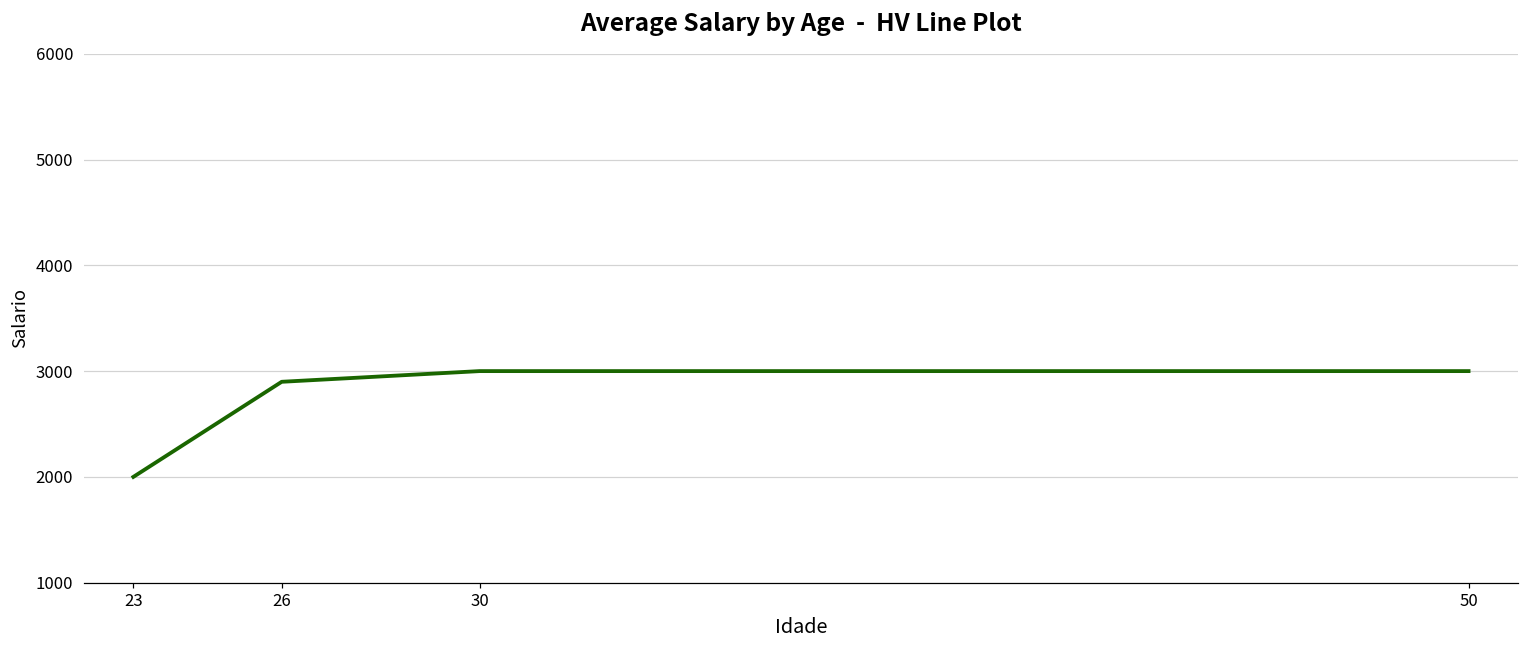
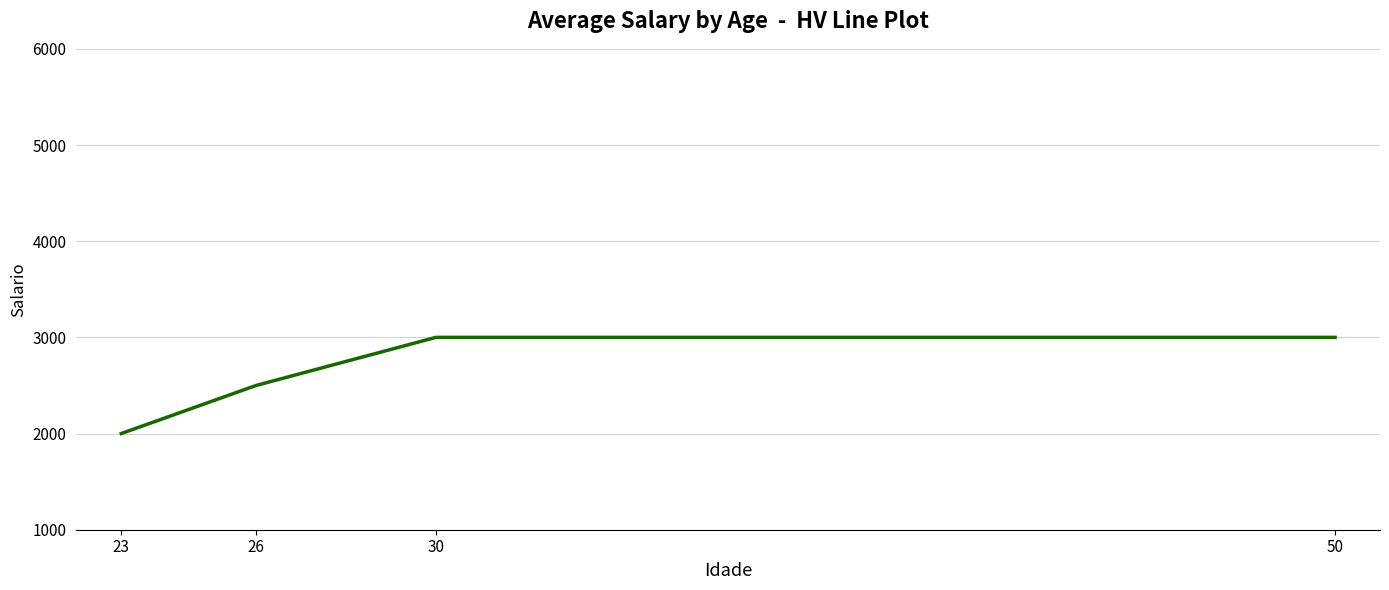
26: 2900 -> 2500
